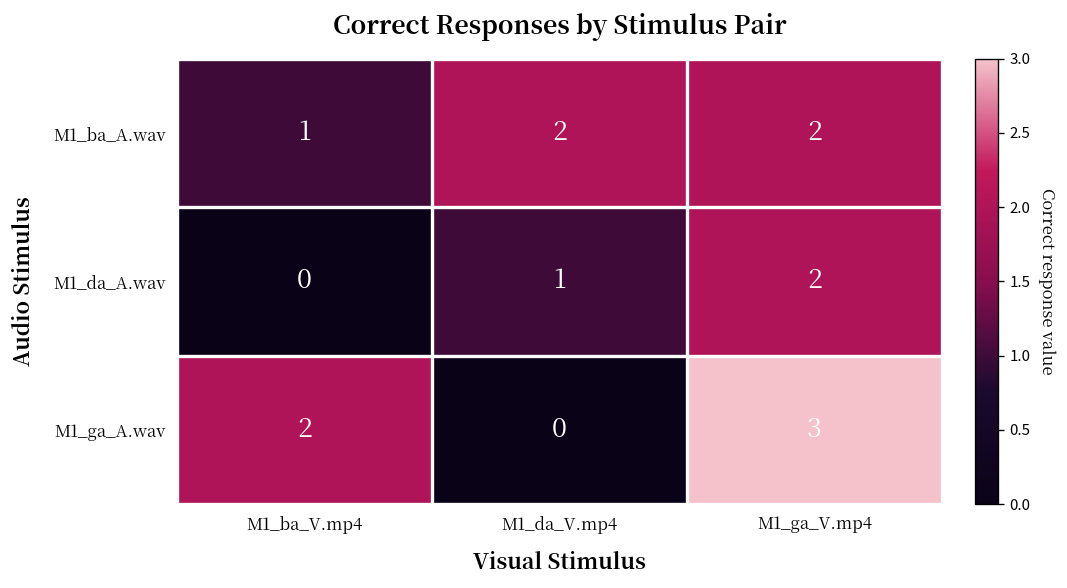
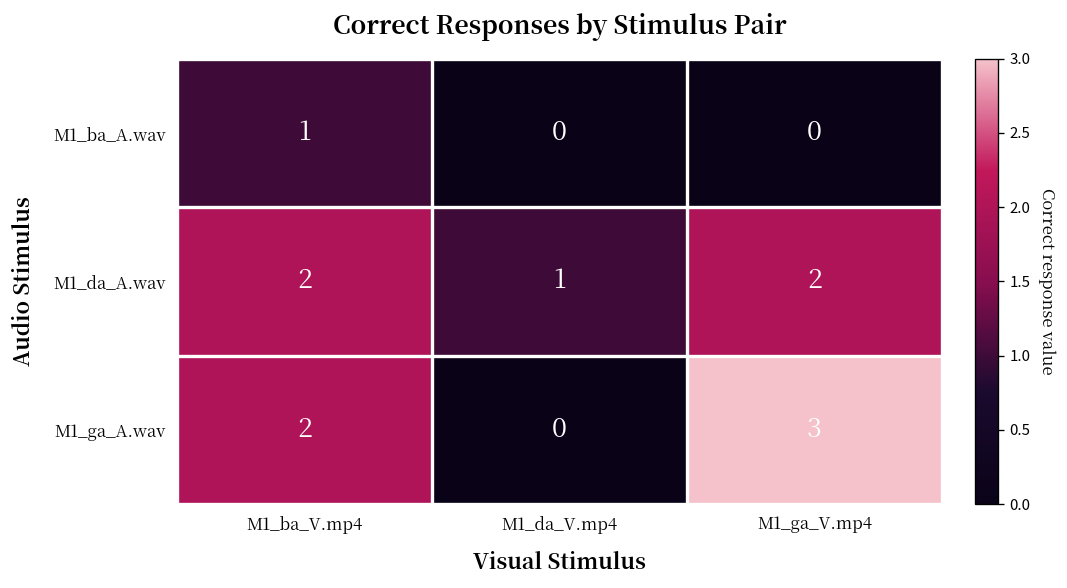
M1_ba_A.wav, M1_da_V.mp4: 2 -> 0
M1_ba_A.wav, M1_ga_V.mp4: 2 -> 0
M1_da_A.wav, M1_ba_V.mp4: 0 -> 2
